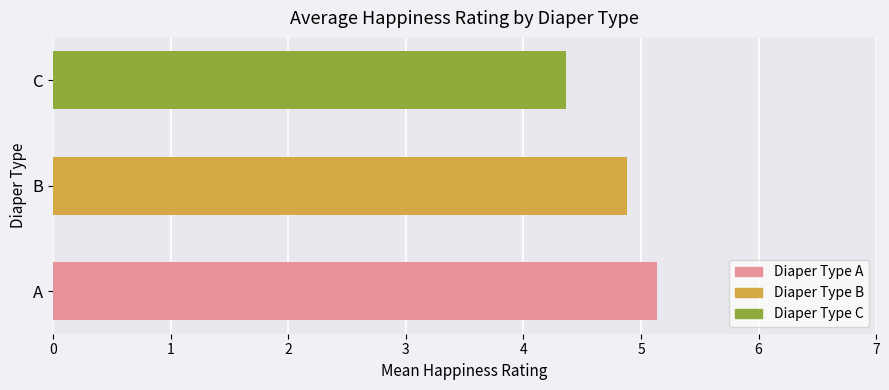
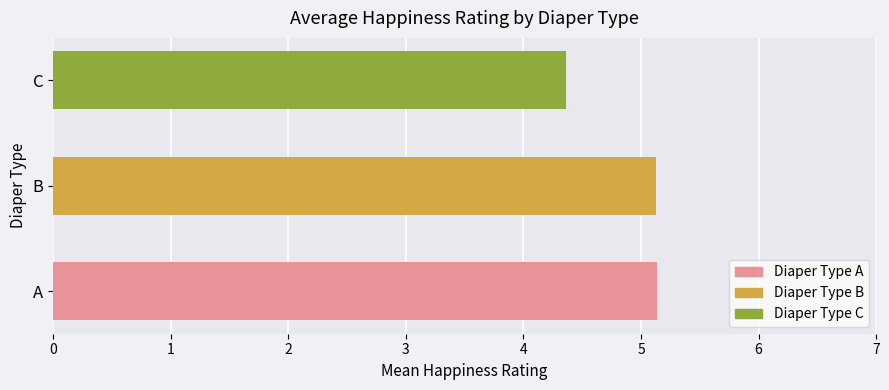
B: 4.88 -> 5.13
